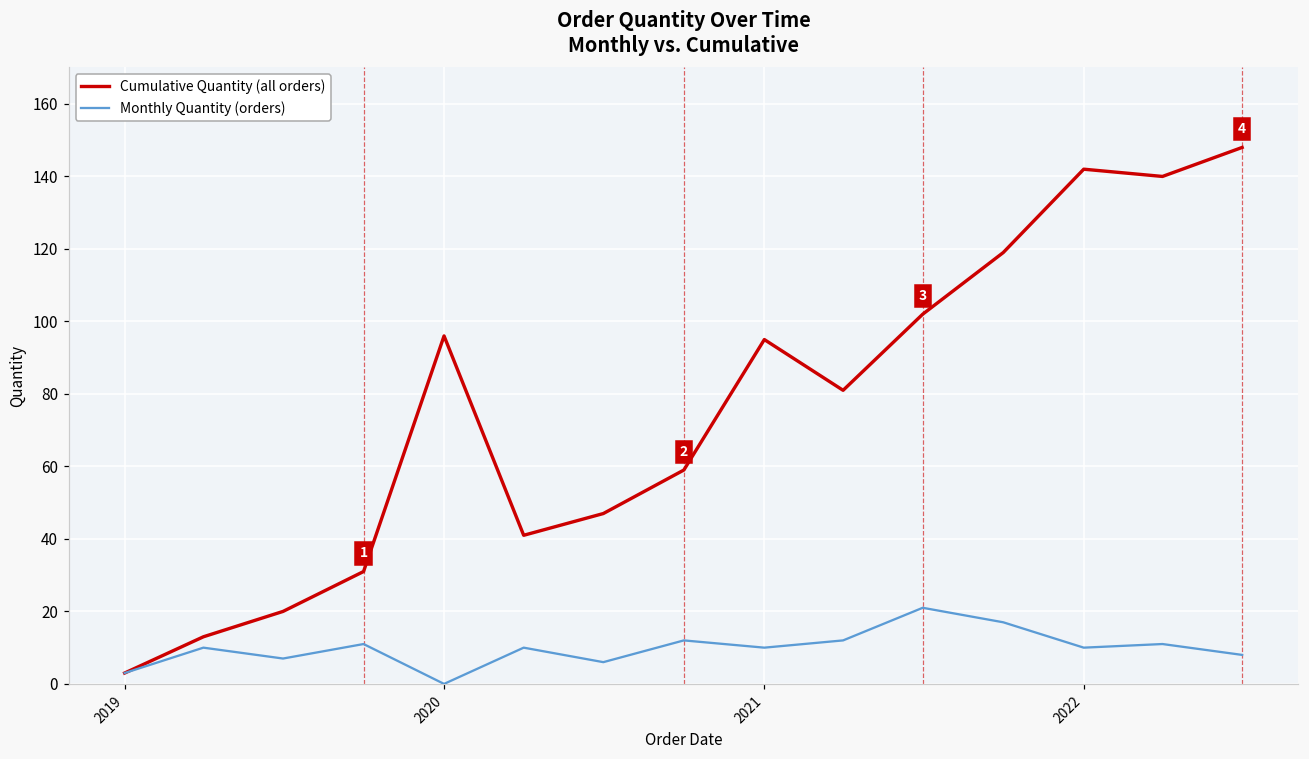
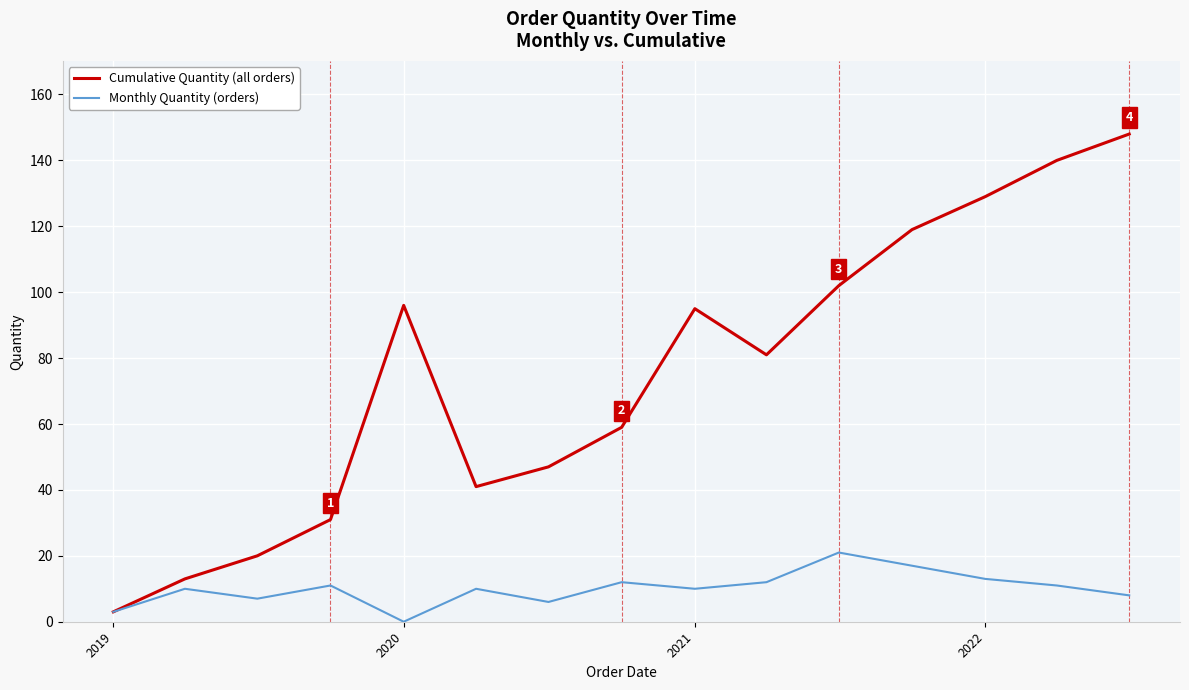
Cumulative Quantity (all orders), 2022: 142 -> 129
Monthly Quantity (orders), 2022: 10 -> 13
